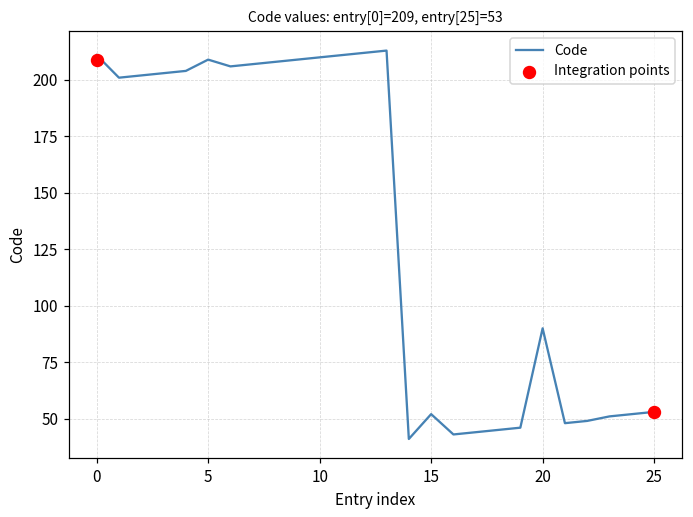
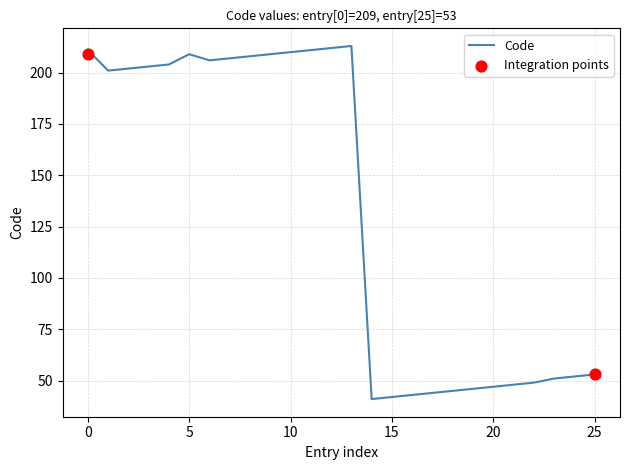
Code, 15: 52 -> 42
Code, 20: 90 -> 47
